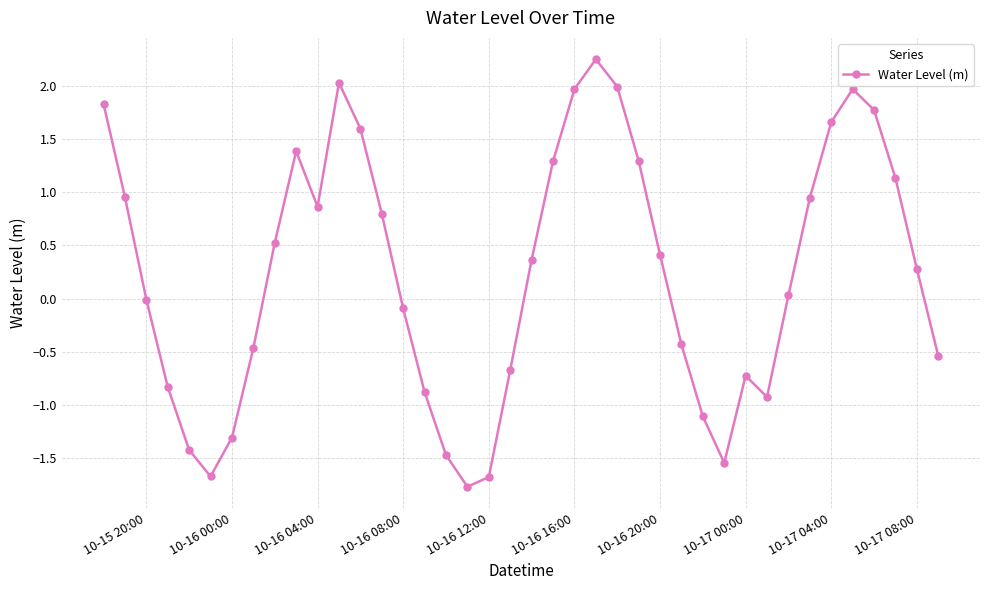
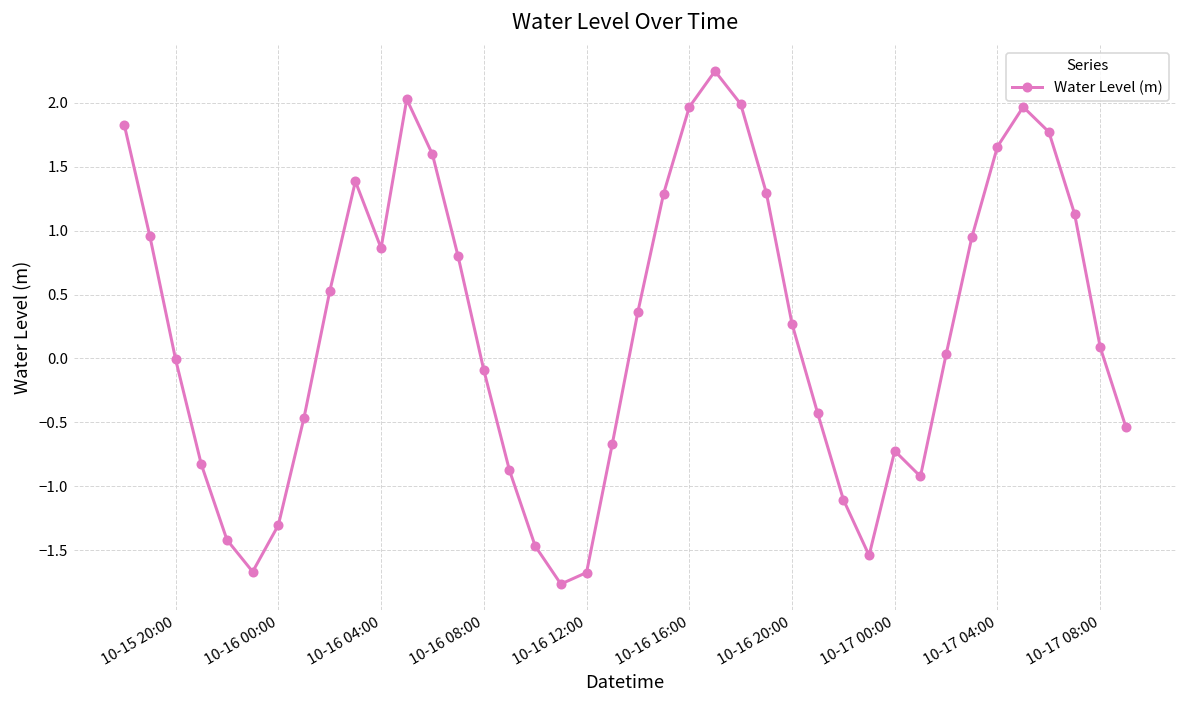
10-16 20:00: 0.41 -> 0.27
10-17 08:00: 0.28 -> 0.09
